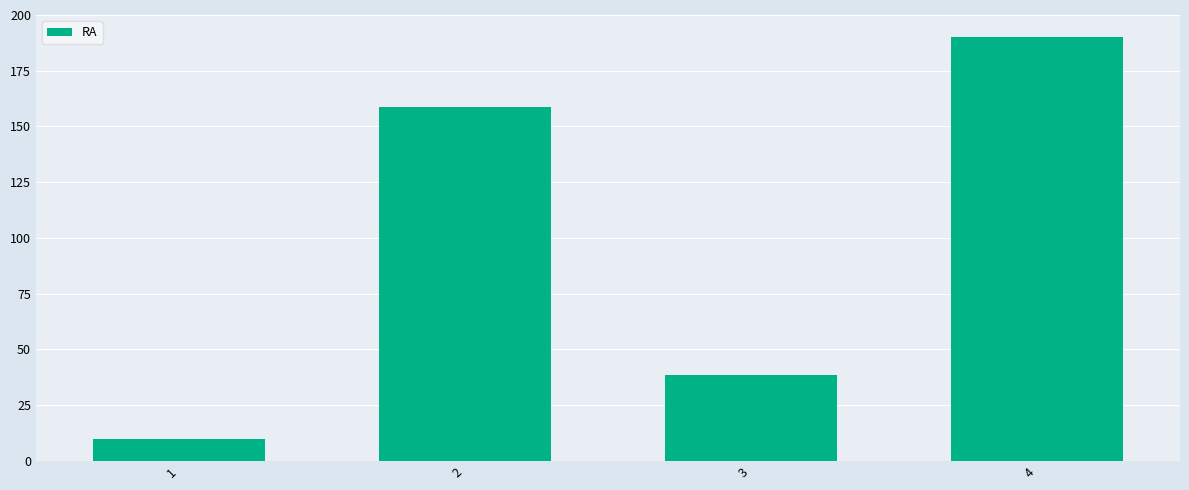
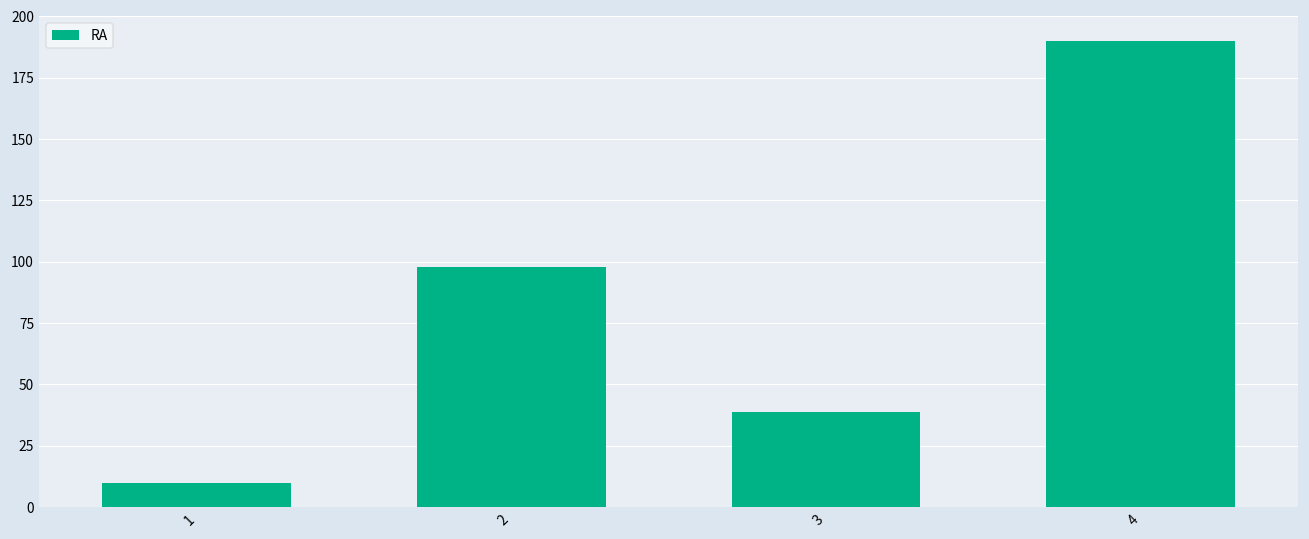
2: 159 -> 98
